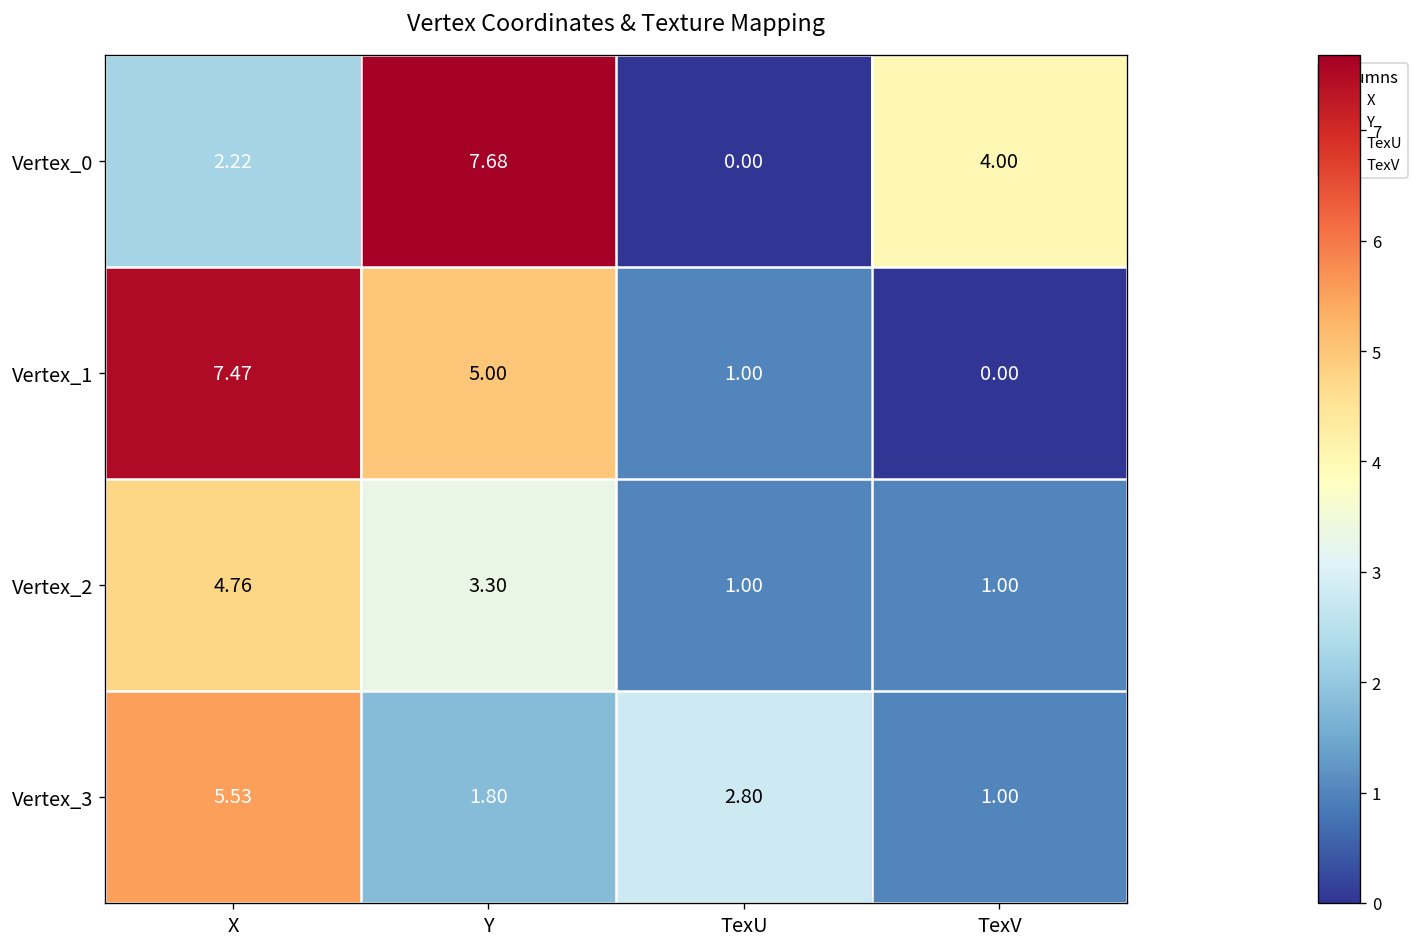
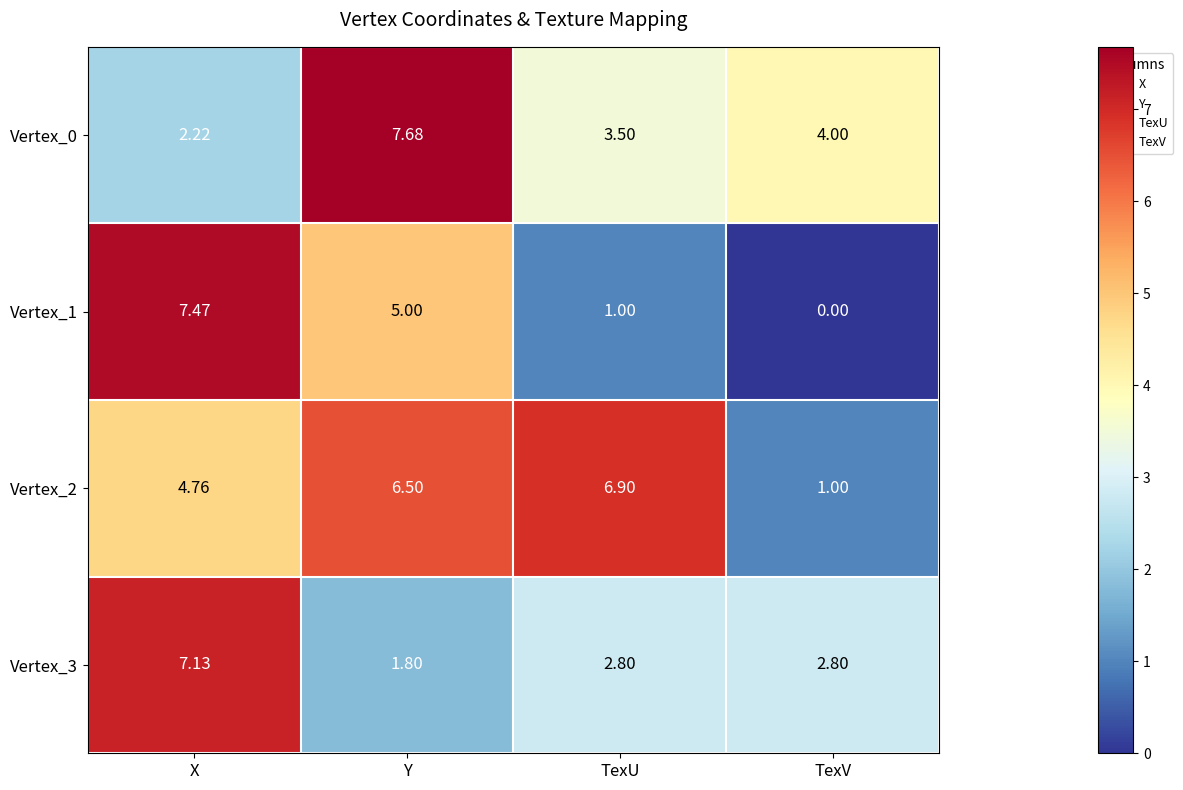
Vertex_0, TexU: 0.00 -> 3.50
Vertex_2, Y: 3.30 -> 6.50
Vertex_2, TexU: 1.00 -> 6.90
Vertex_3, X: 5.53 -> 7.13
Vertex_3, TexV: 1.00 -> 2.80
